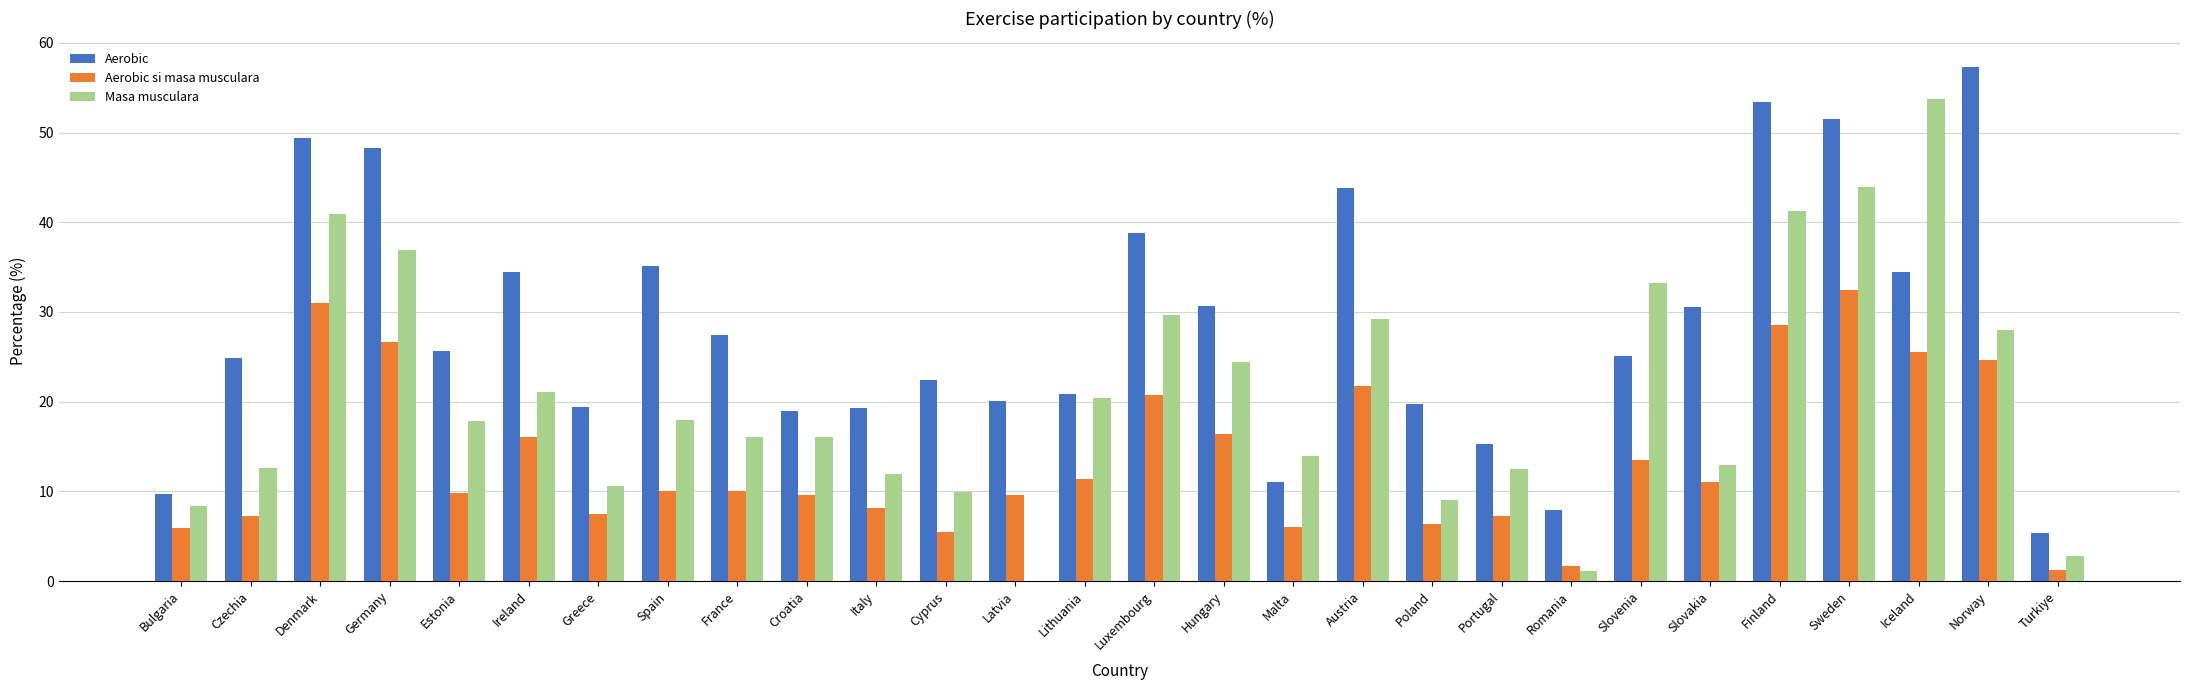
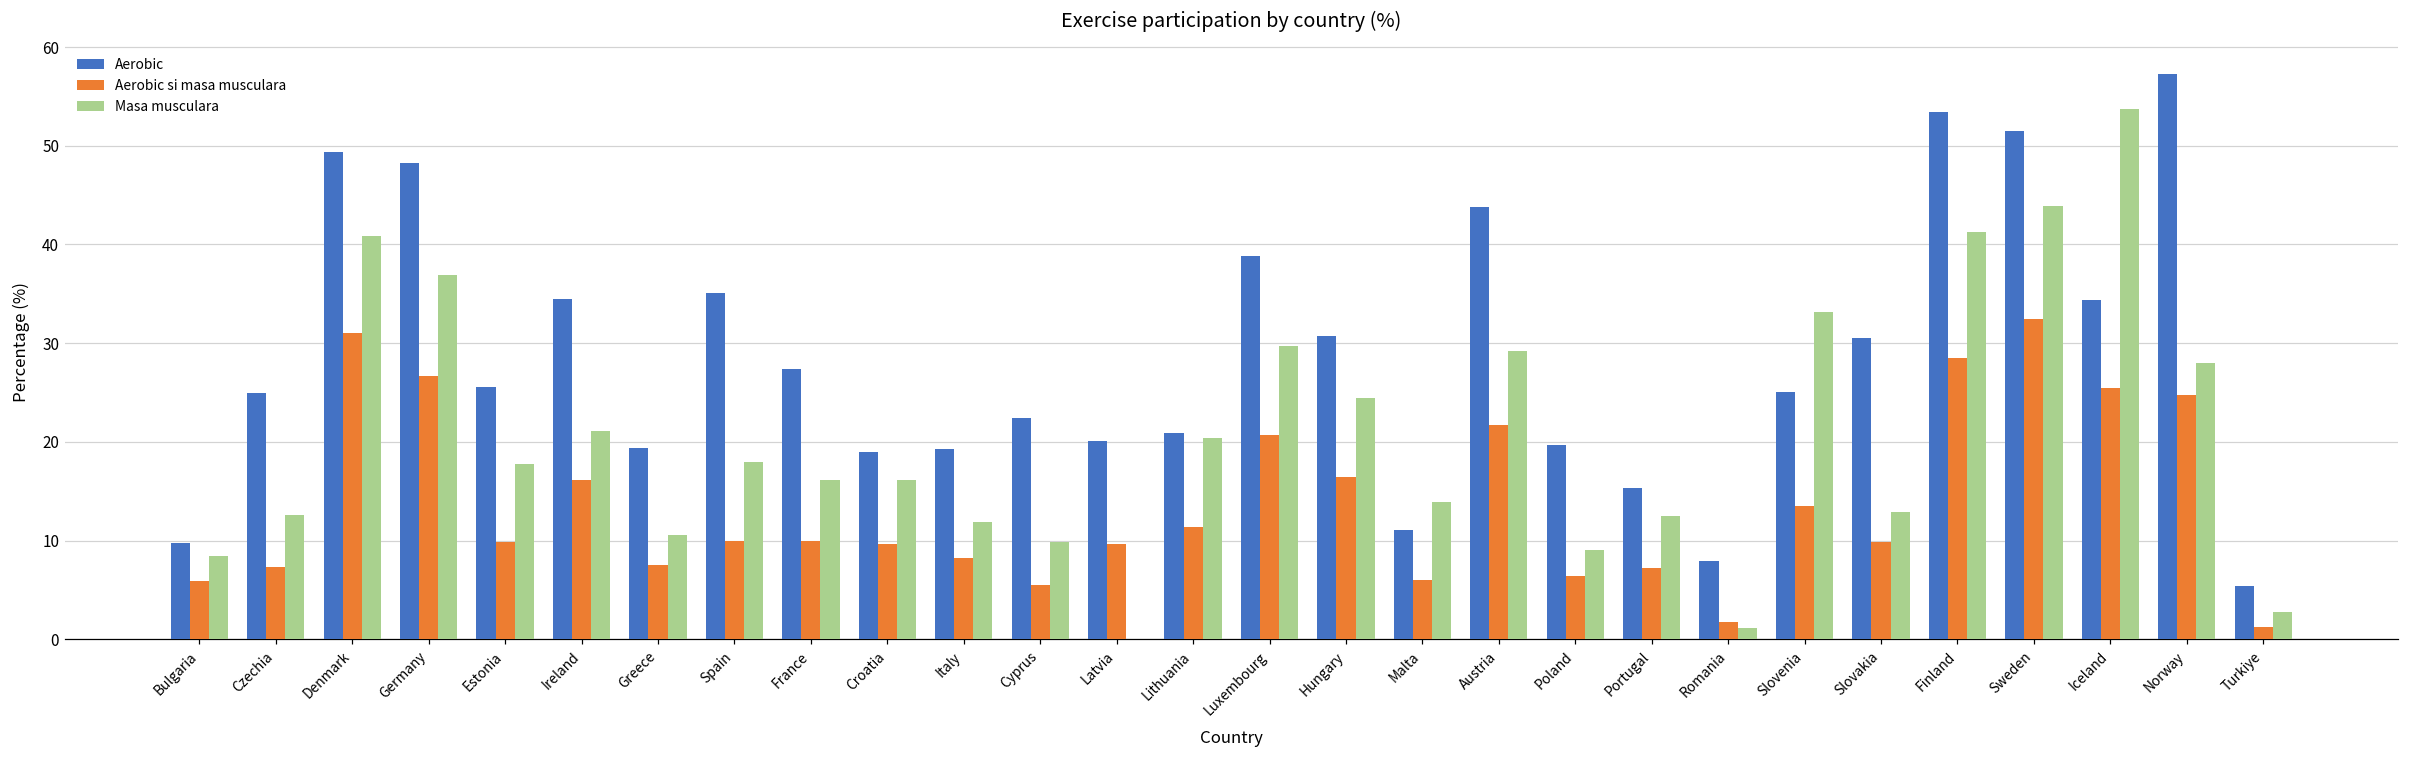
Aerobic si masa musculara, Slovakia: 11 -> 10
